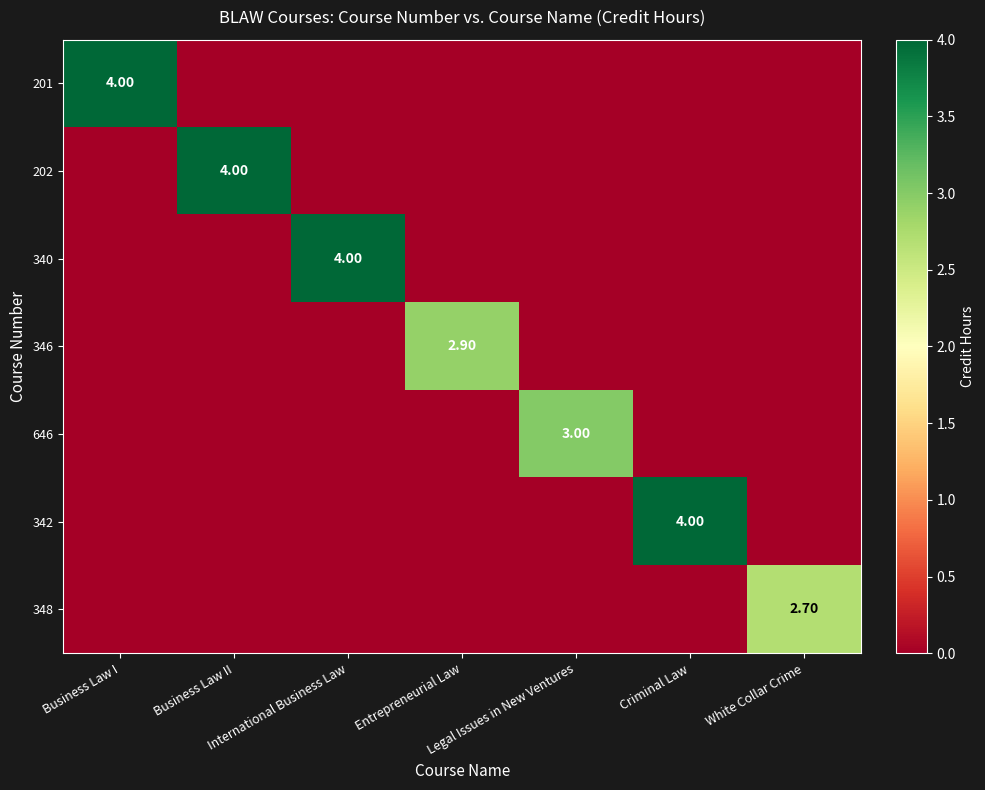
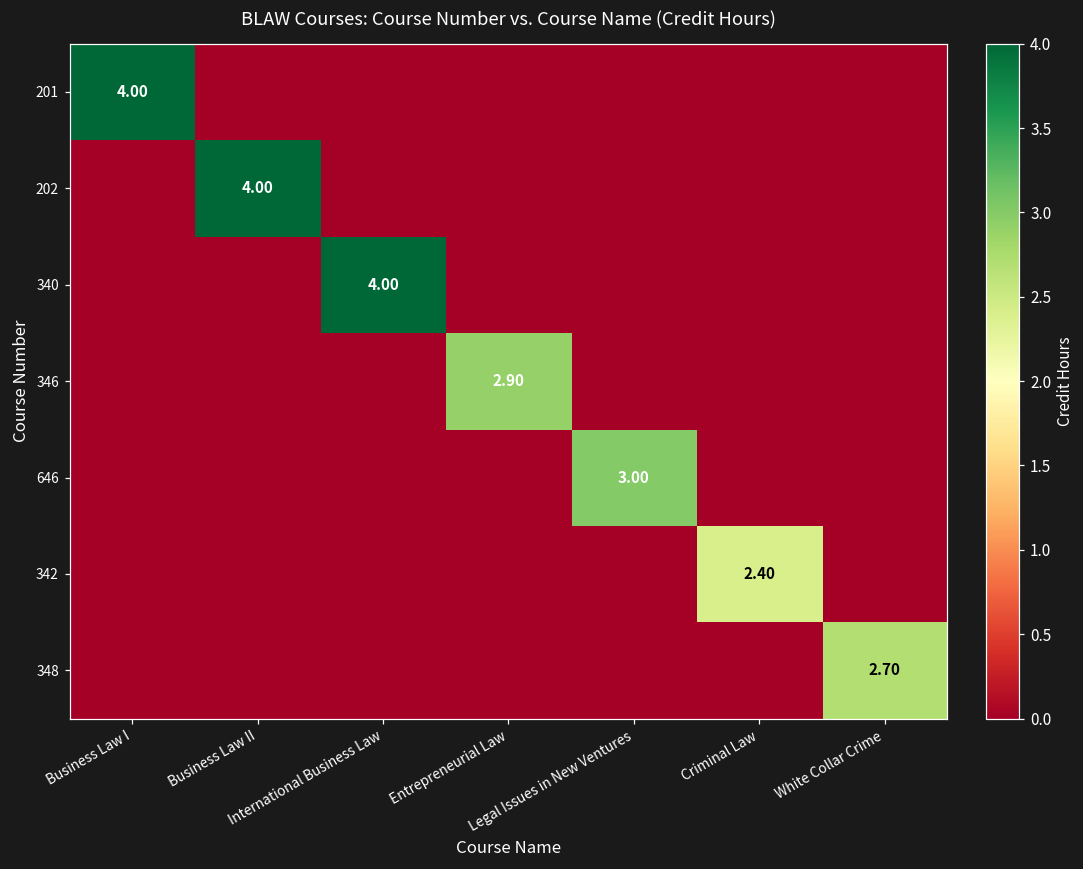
342, Criminal Law: 4.00 -> 2.40
